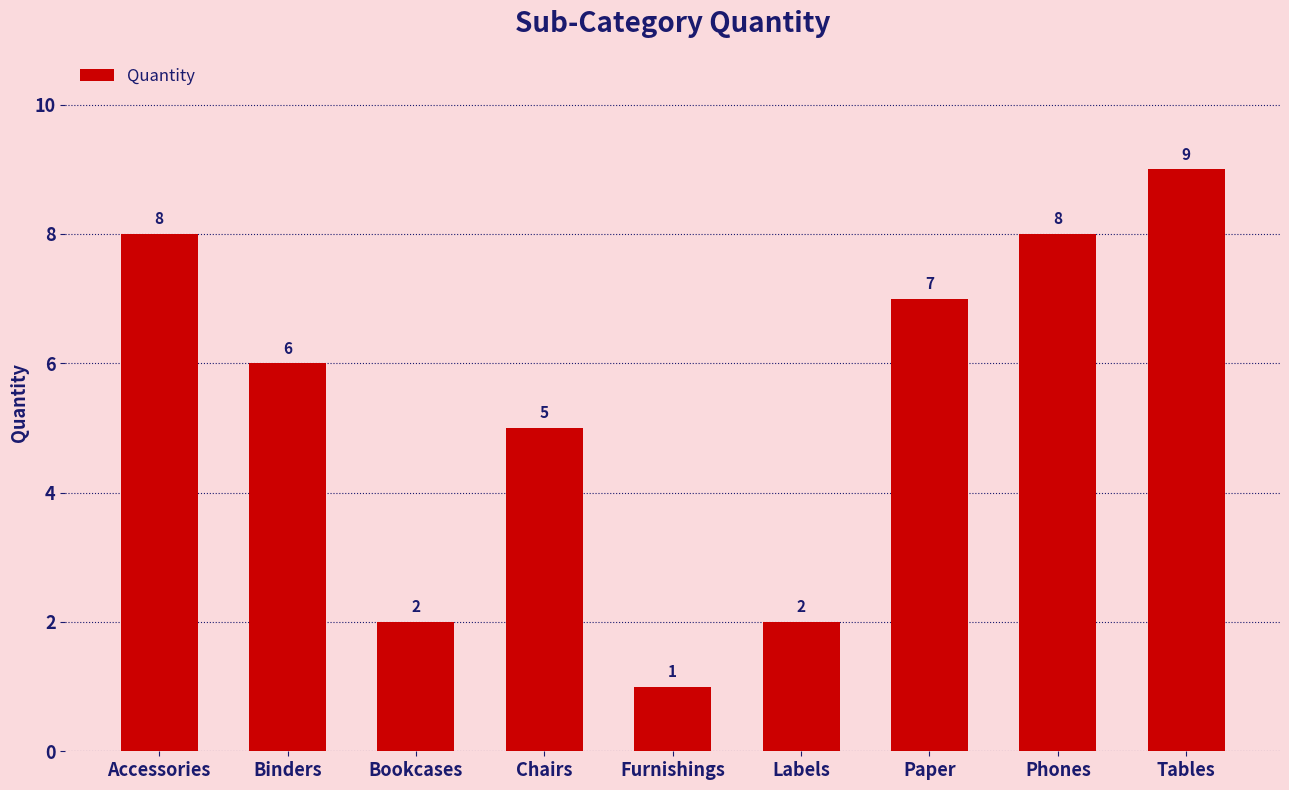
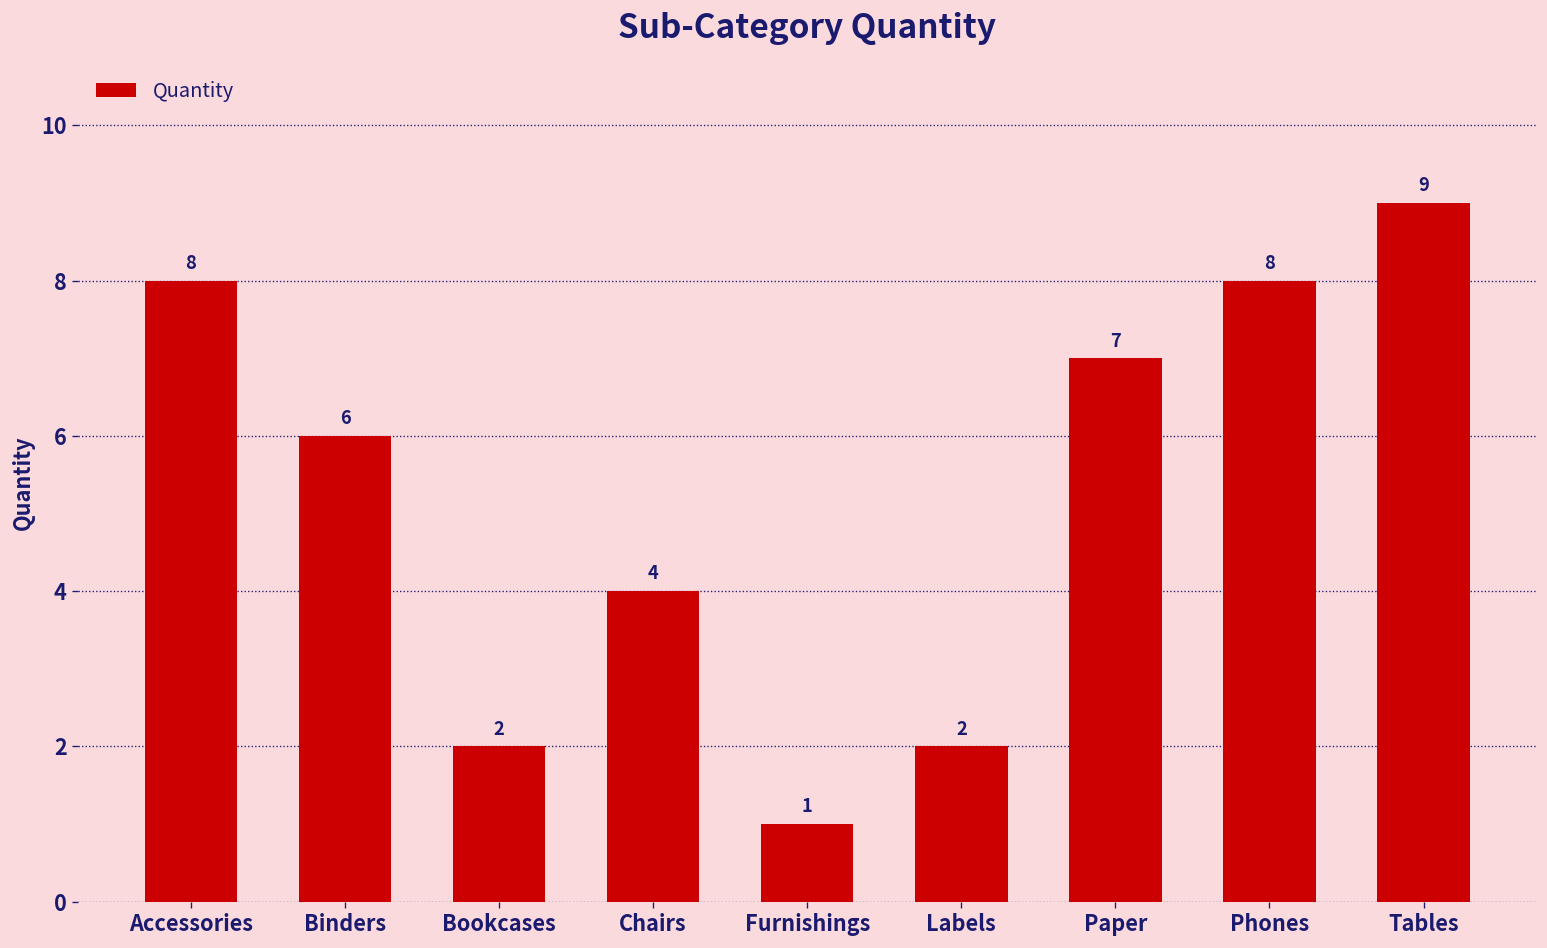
Chairs: 5 -> 4
